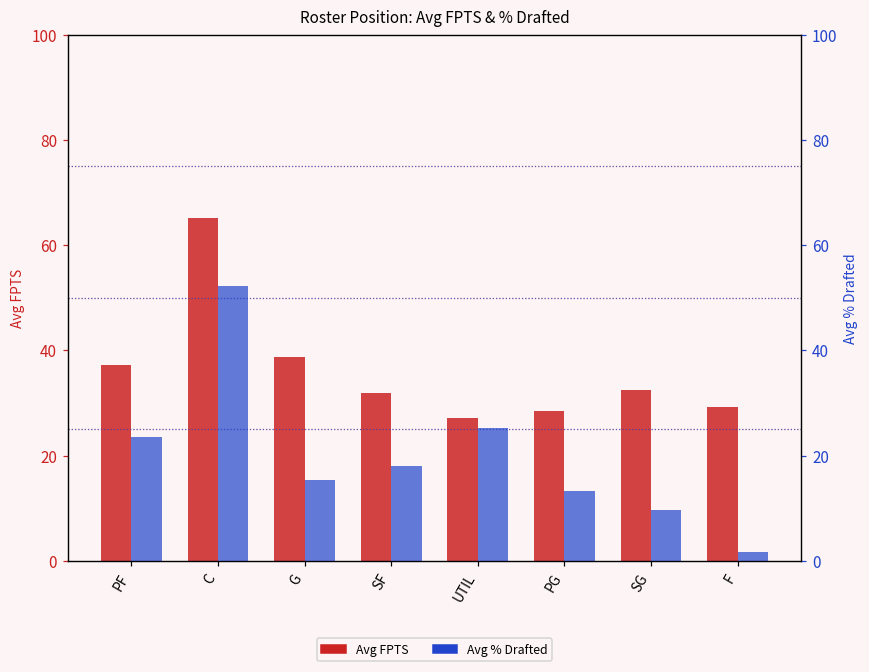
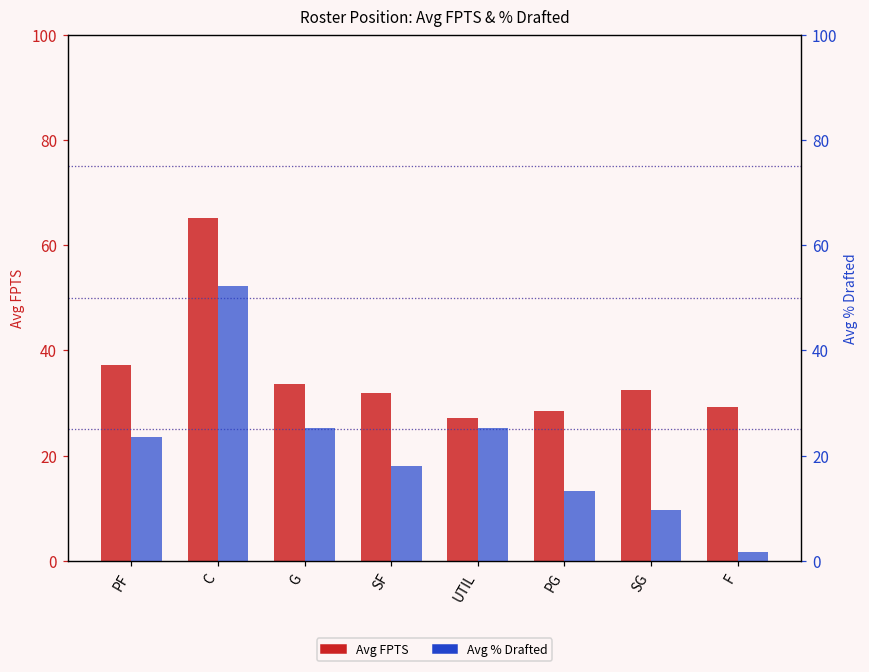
Avg FPTS, G: 39 -> 34
Avg % Drafted, G: 15 -> 25
